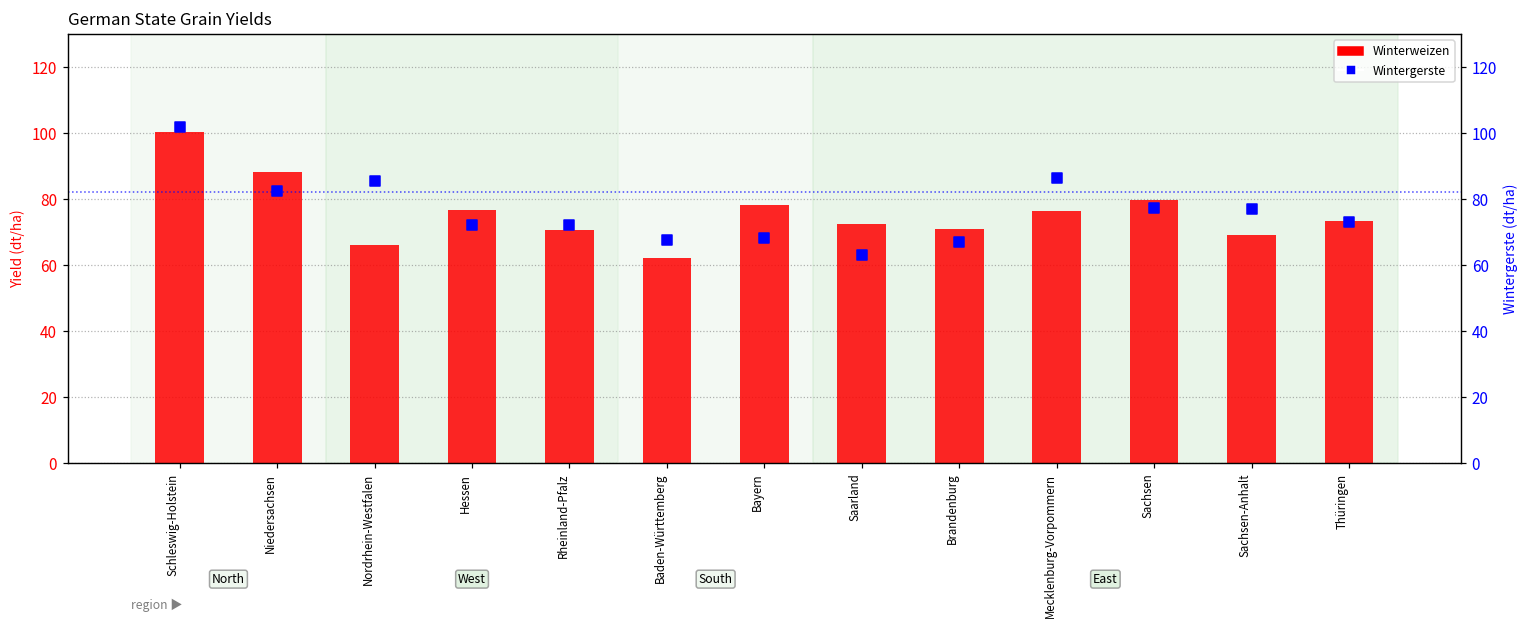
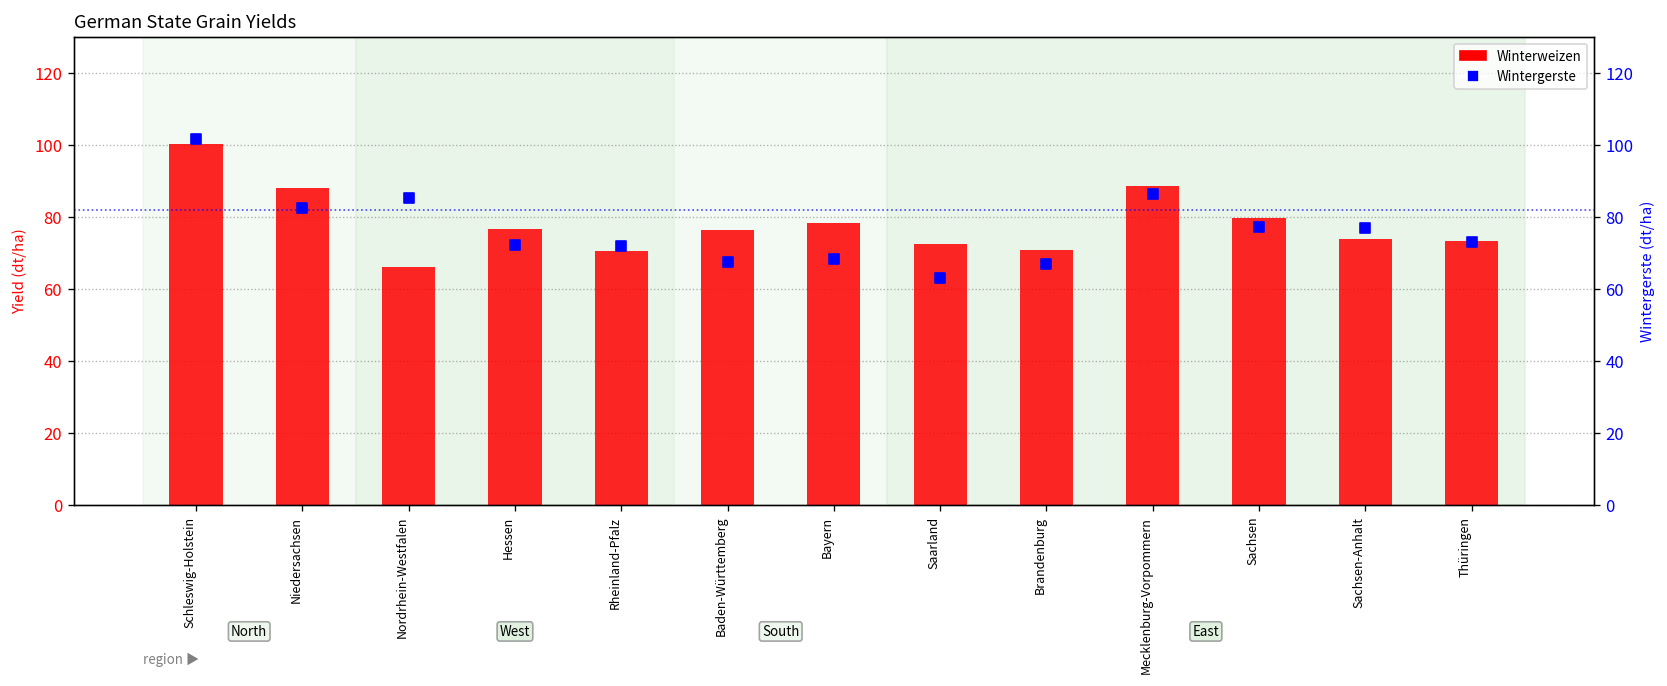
Winterweizen, Baden-Württemberg: 62 -> 76
Winterweizen, Mecklenburg-Vorpommern: 76 -> 89
Winterweizen, Sachsen-Anhalt: 69 -> 74
